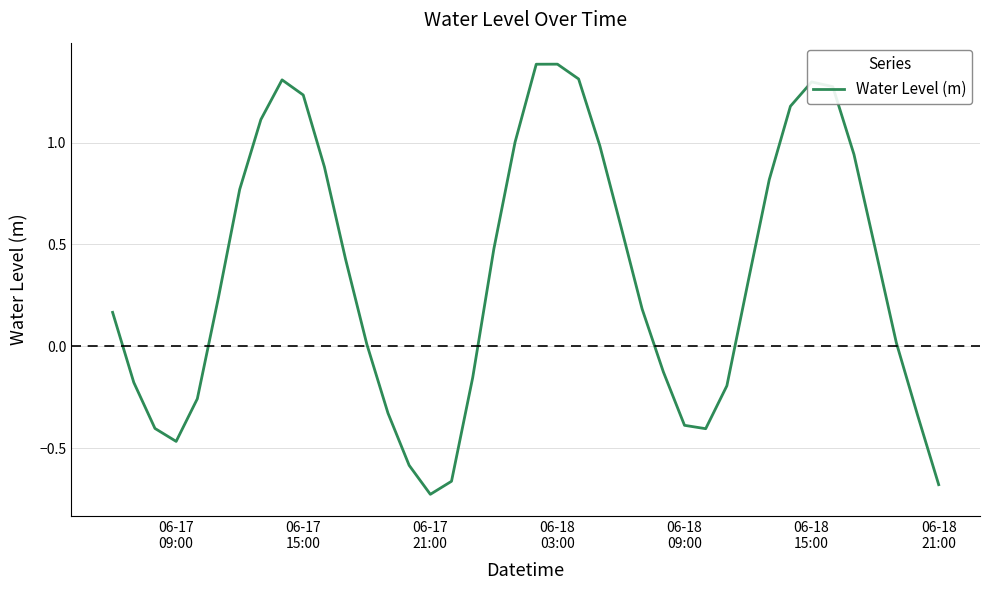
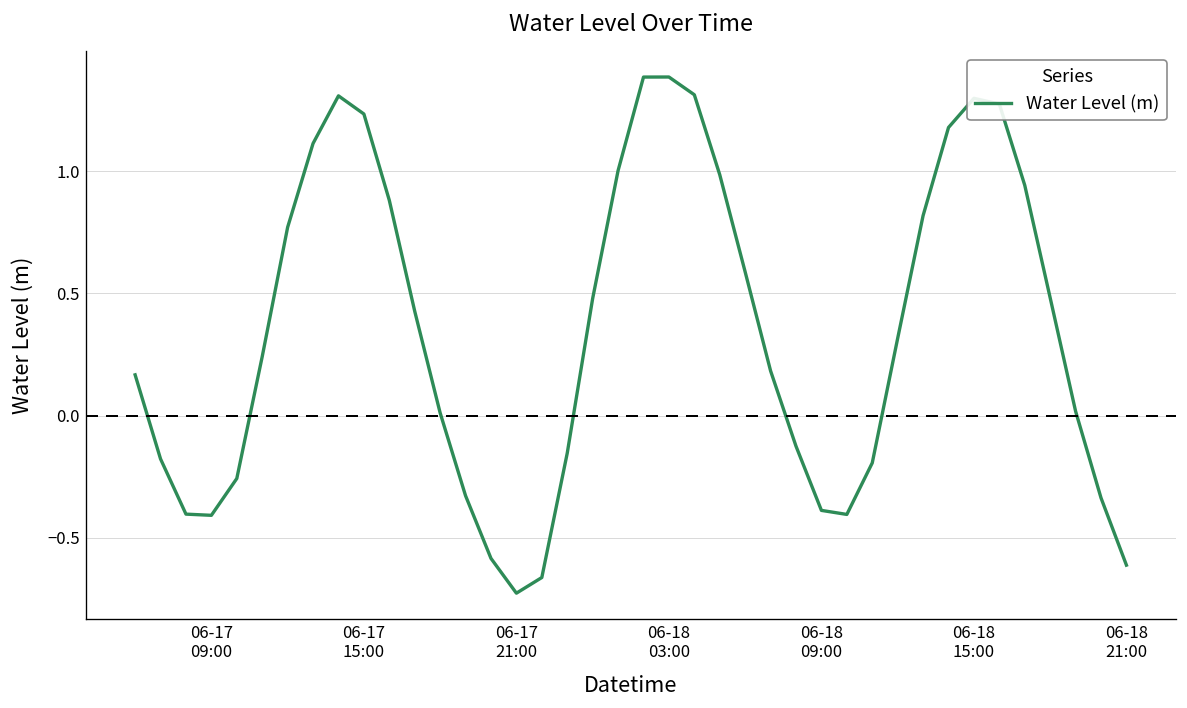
06-17 09:00: -0.47 -> -0.41
06-18 21:00: -0.68 -> -0.61
